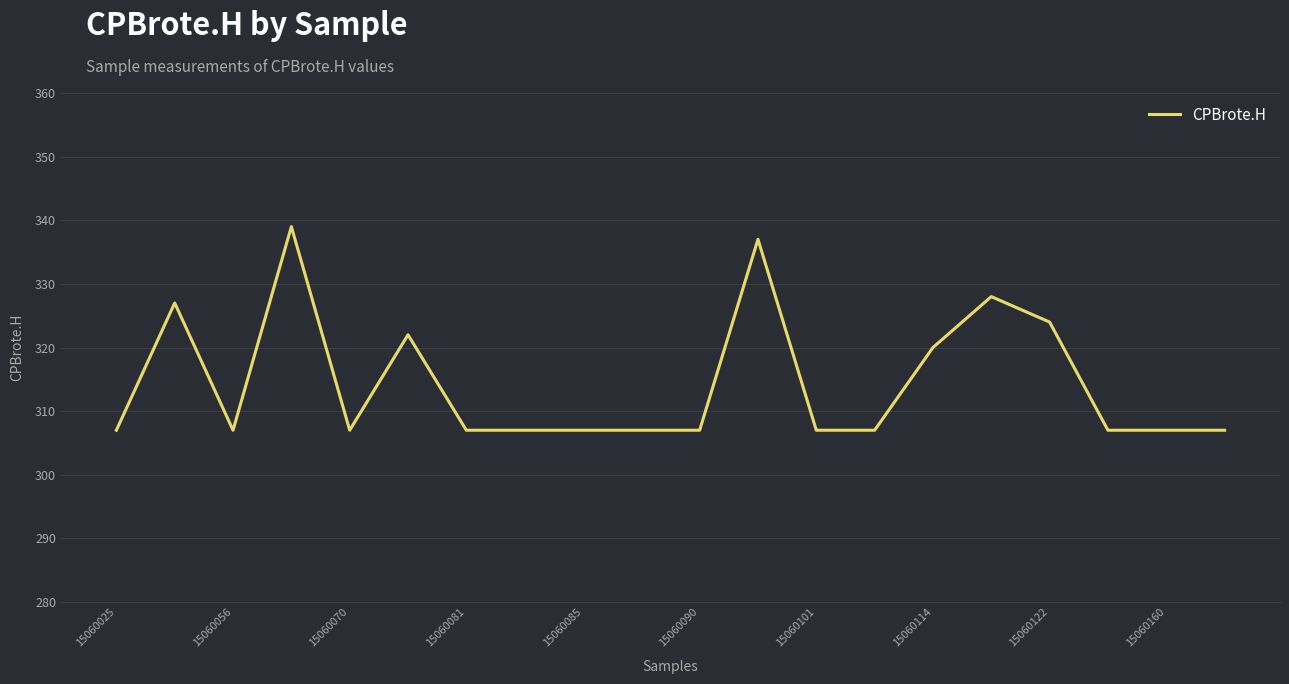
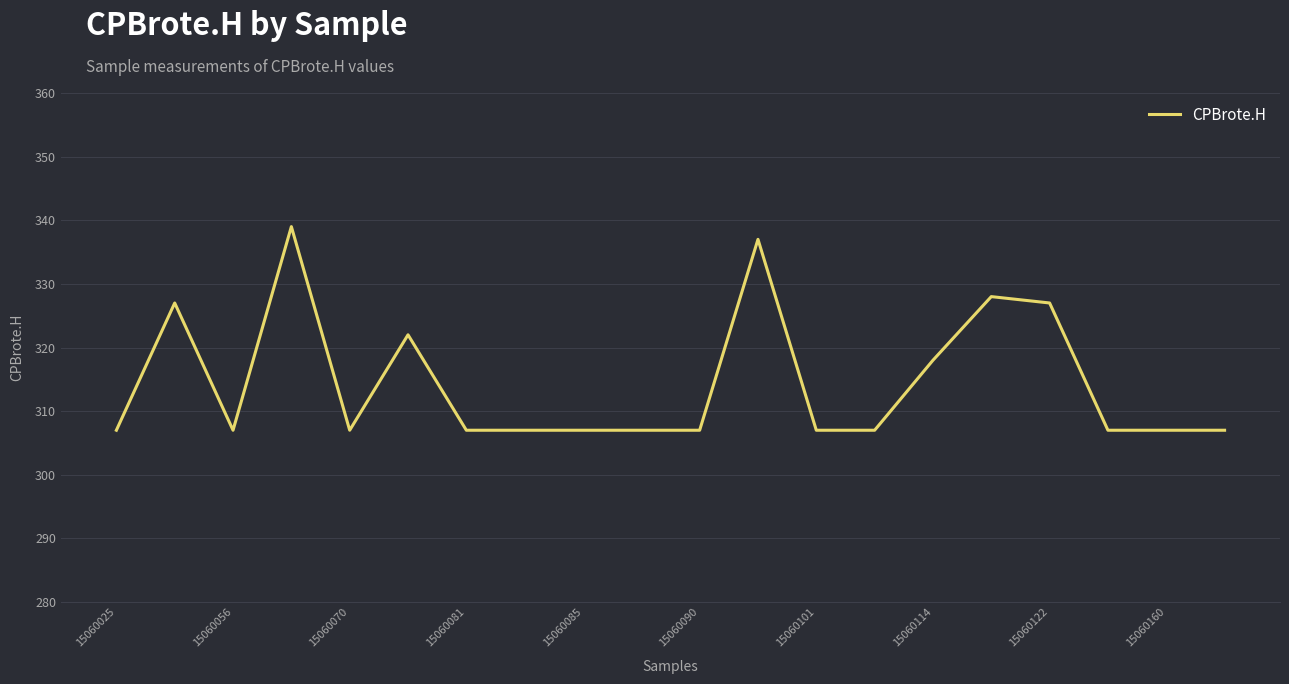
15060114: 320 -> 318
15060122: 324 -> 327
